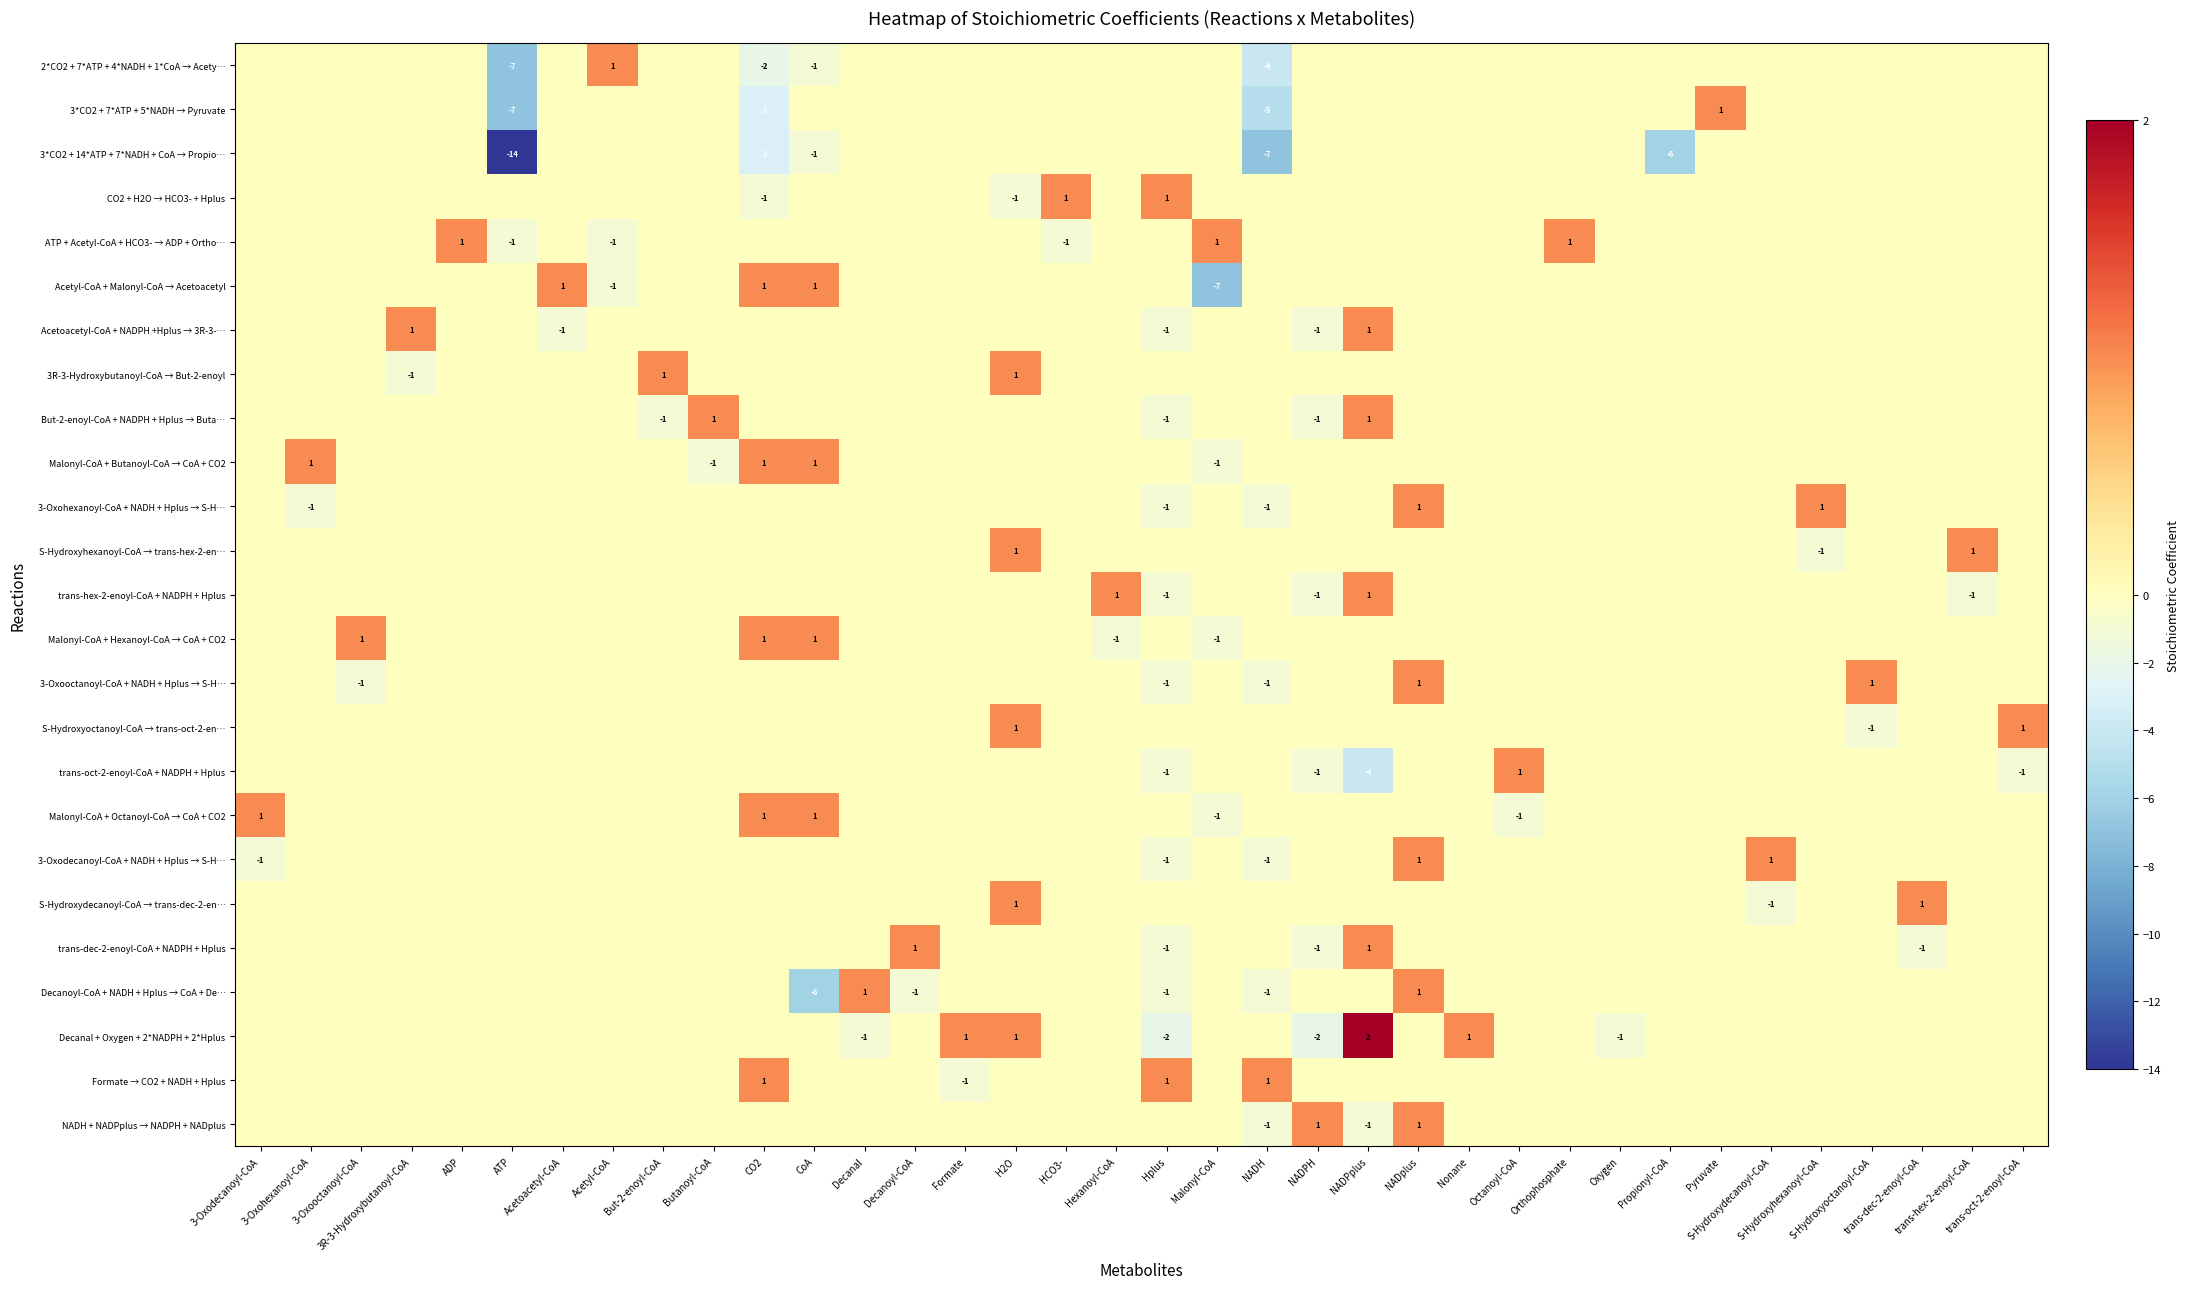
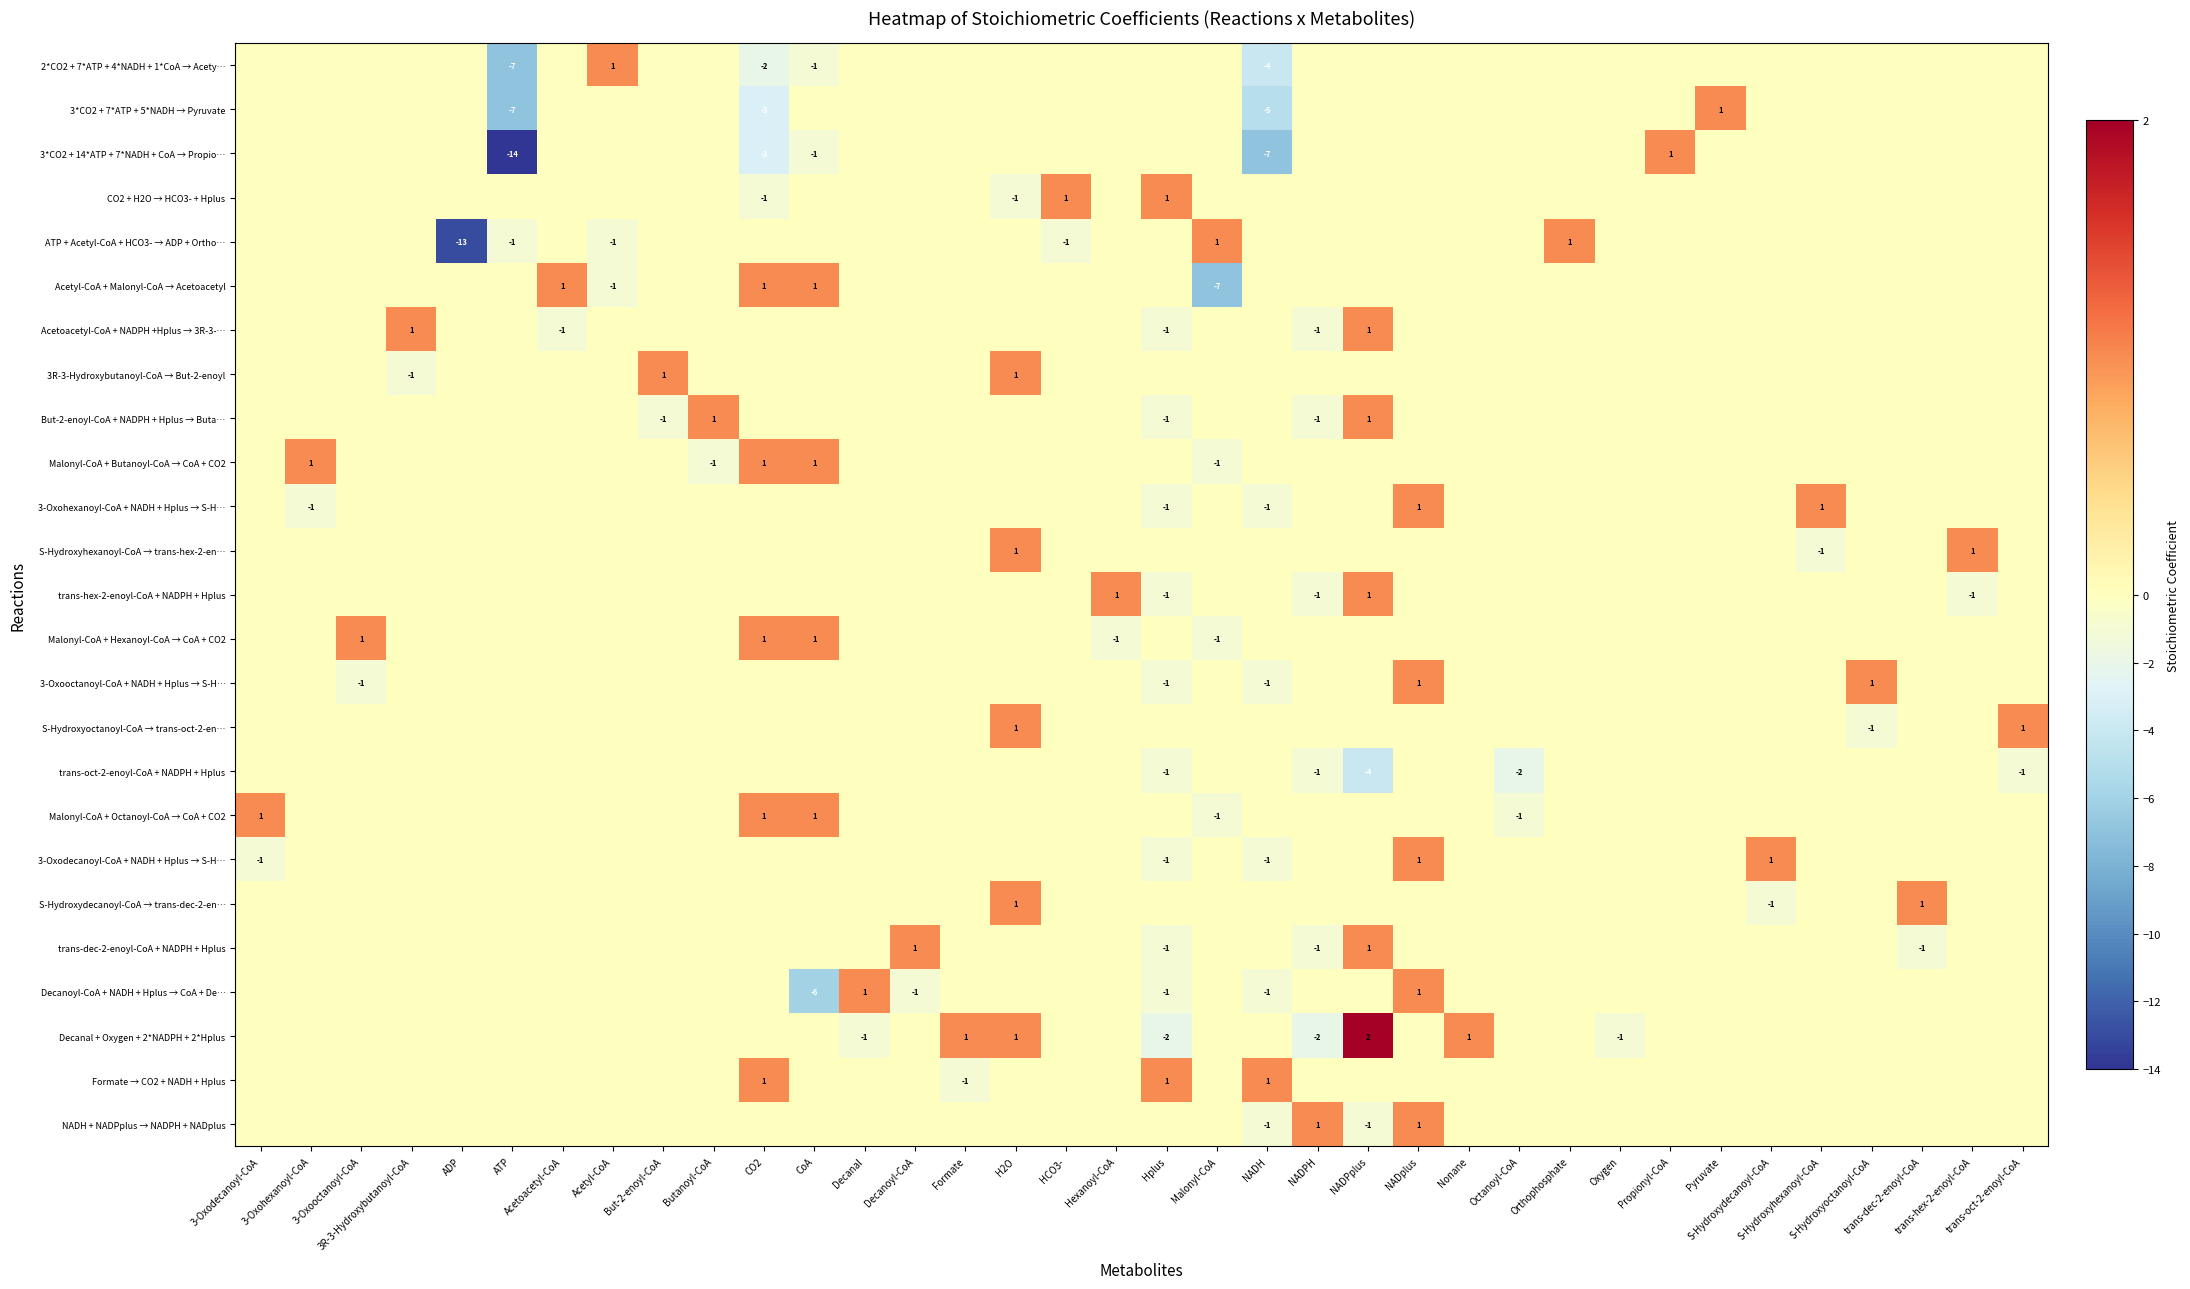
3*CO2 + 14*ATP + 7*NADH + CoA → Propio…, Propionyl-CoA: -6 -> 1
ATP + Acetyl-CoA + HCO3- → ADP + Ortho…, ADP: 1 -> -13
trans-oct-2-enoyl-CoA + NADPH + Hplus, Octanoyl-CoA: 1 -> -2
